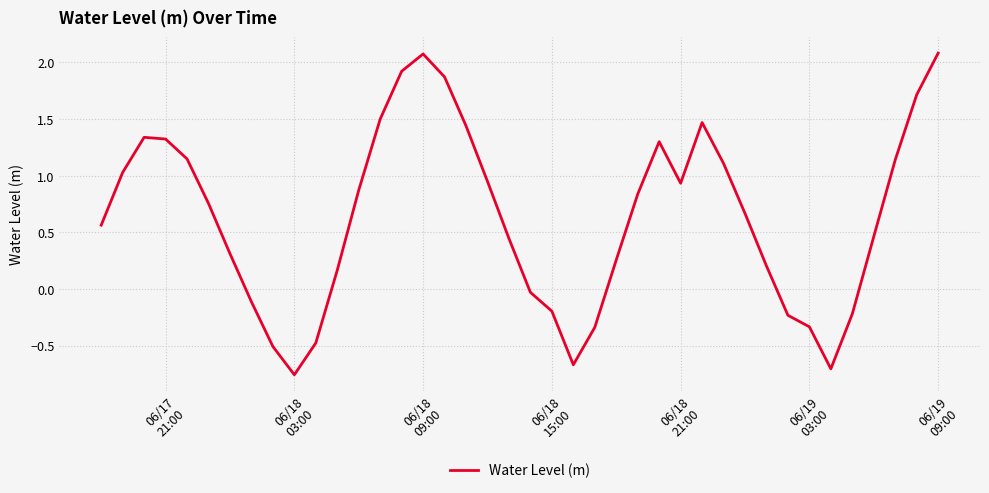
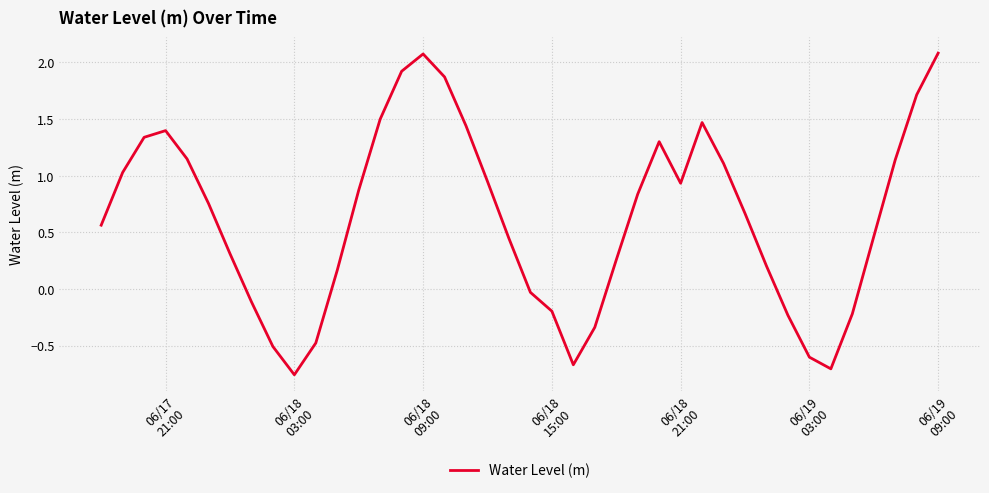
06/17 21:00: 1.32 -> 1.40
06/19 03:00: -0.33 -> -0.60
